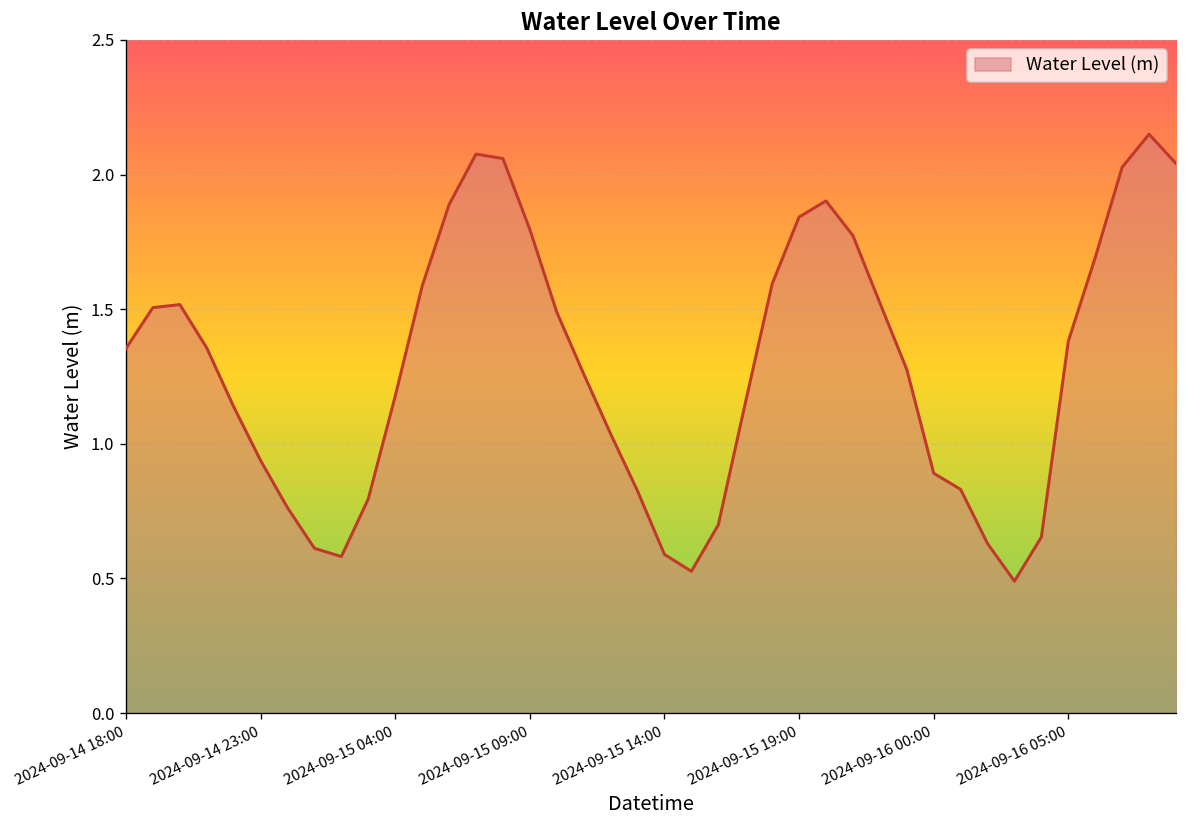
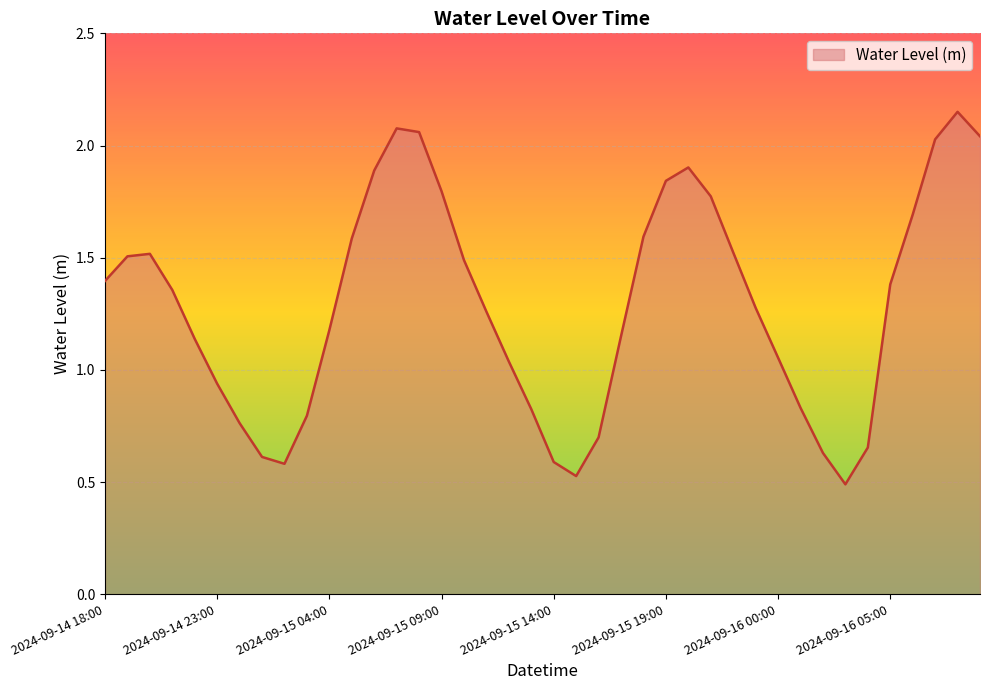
2024-09-14 18:00: 1.35 -> 1.40
2024-09-16 00:00: 0.89 -> 1.05
